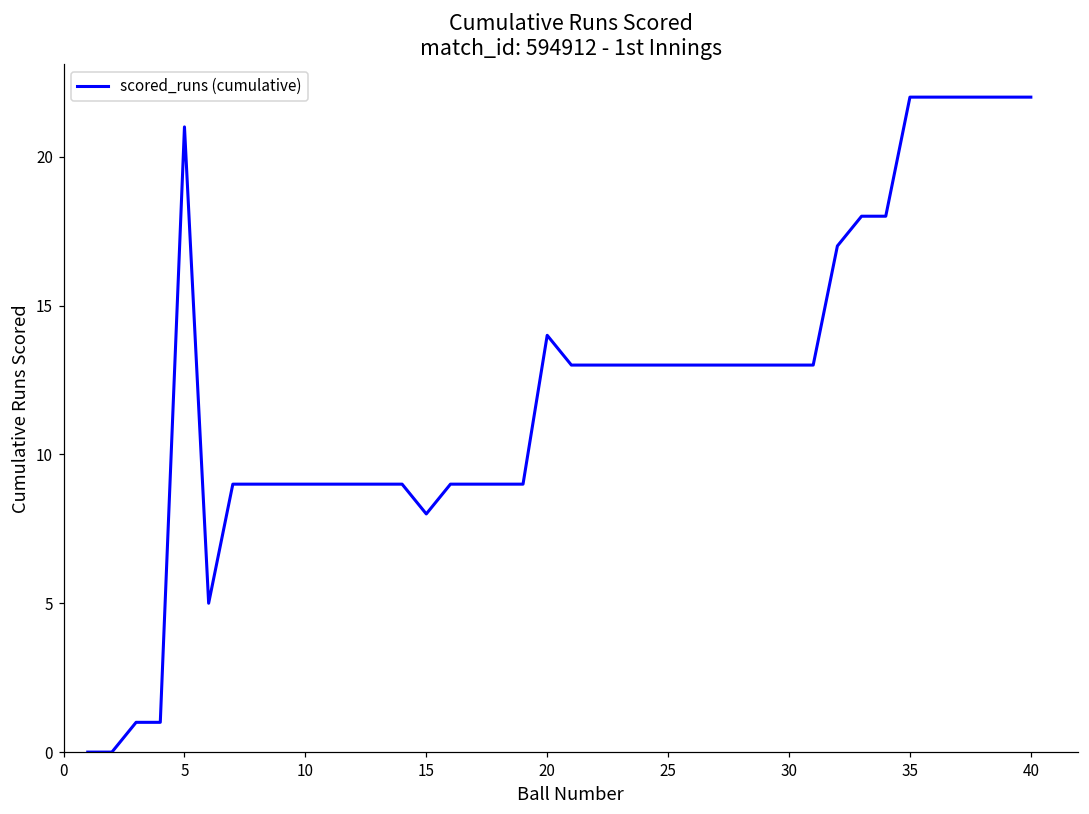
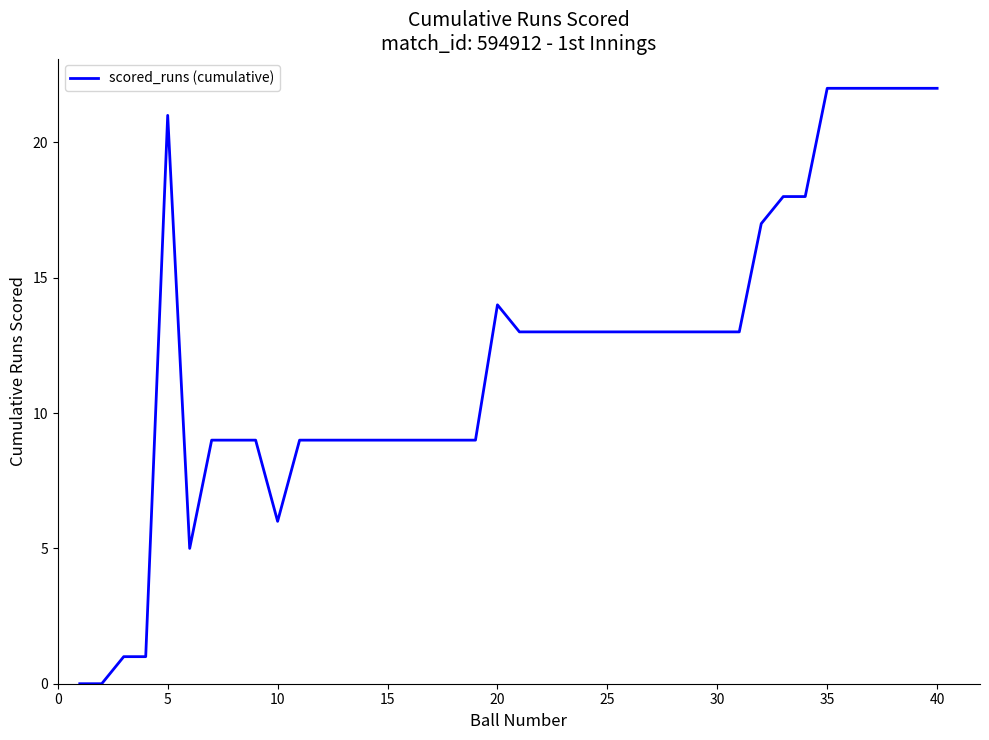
10: 9 -> 6
15: 8 -> 9
